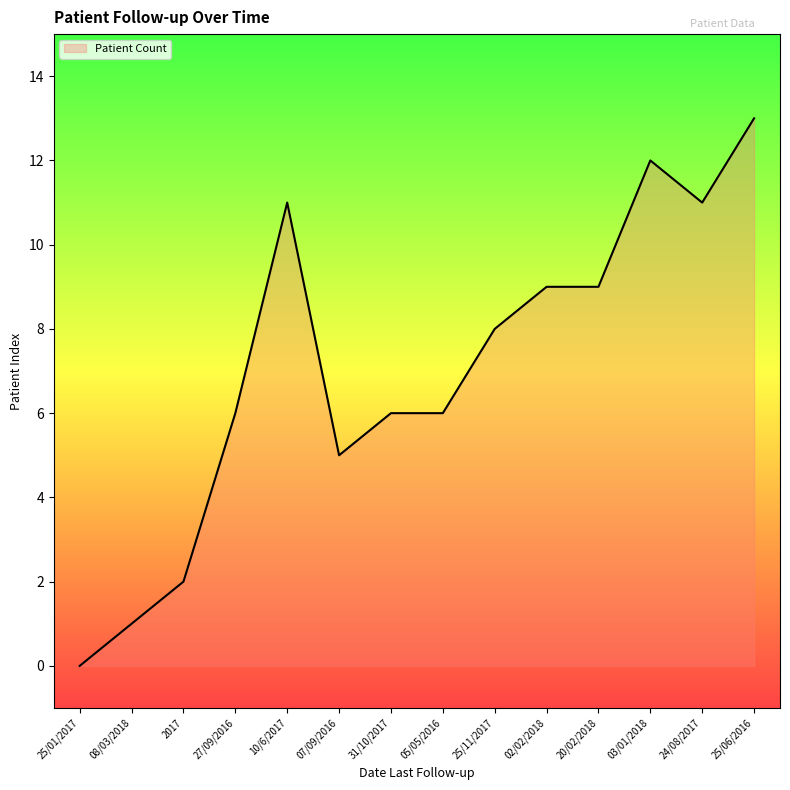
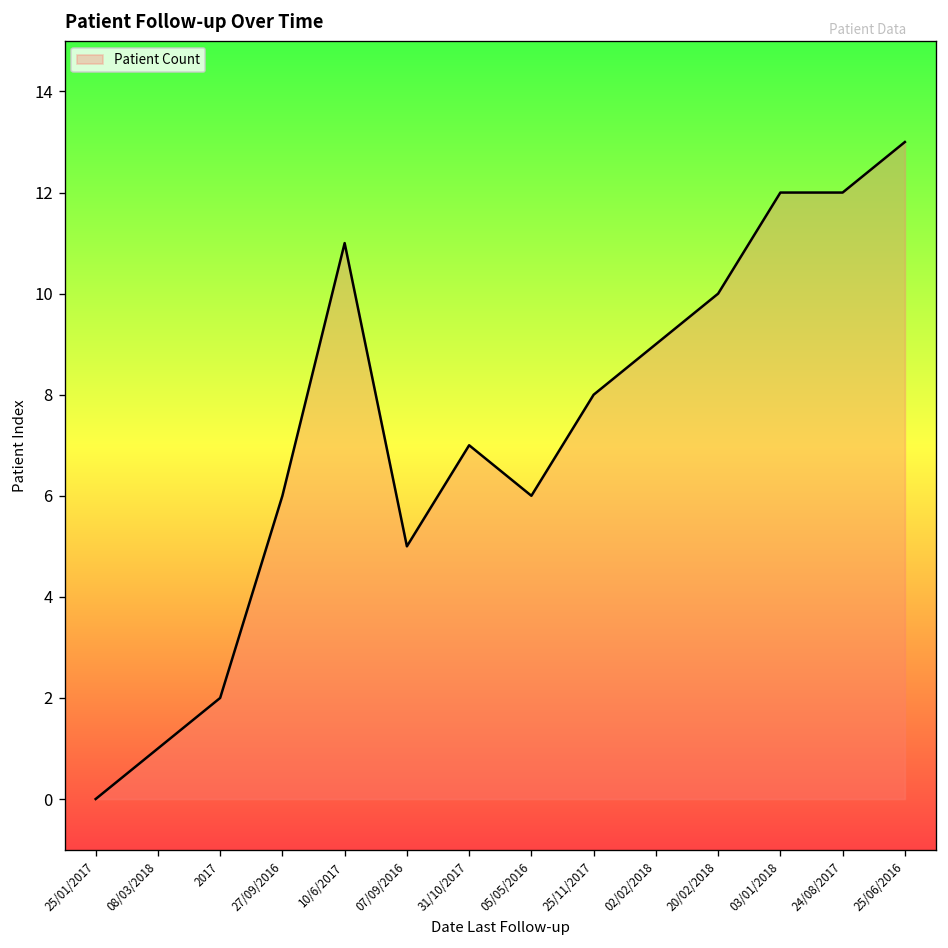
31/10/2017: 6 -> 7
20/02/2018: 9 -> 10
24/08/2017: 11 -> 12
